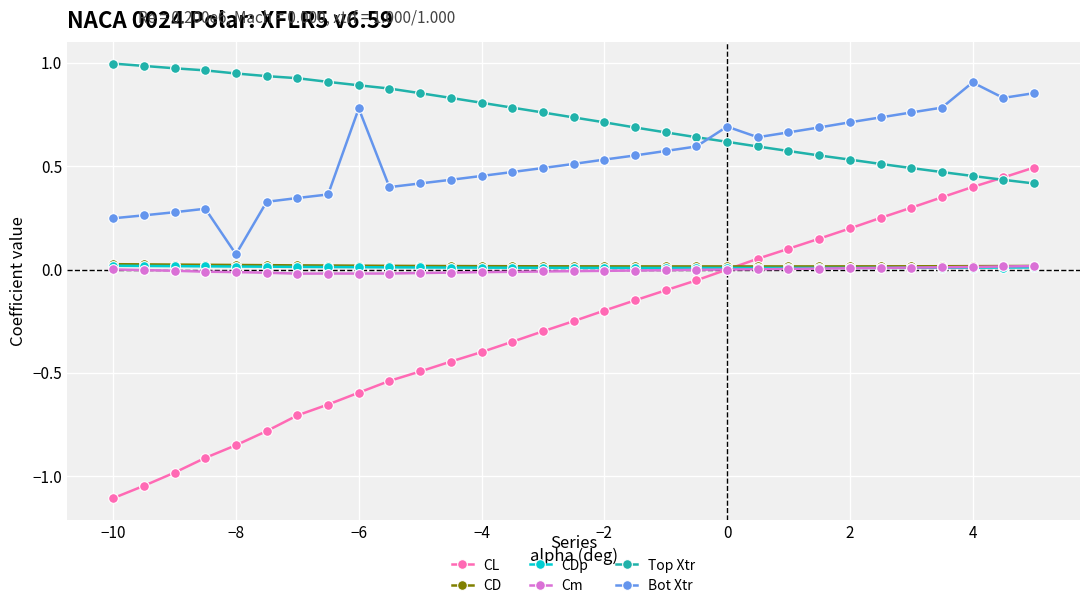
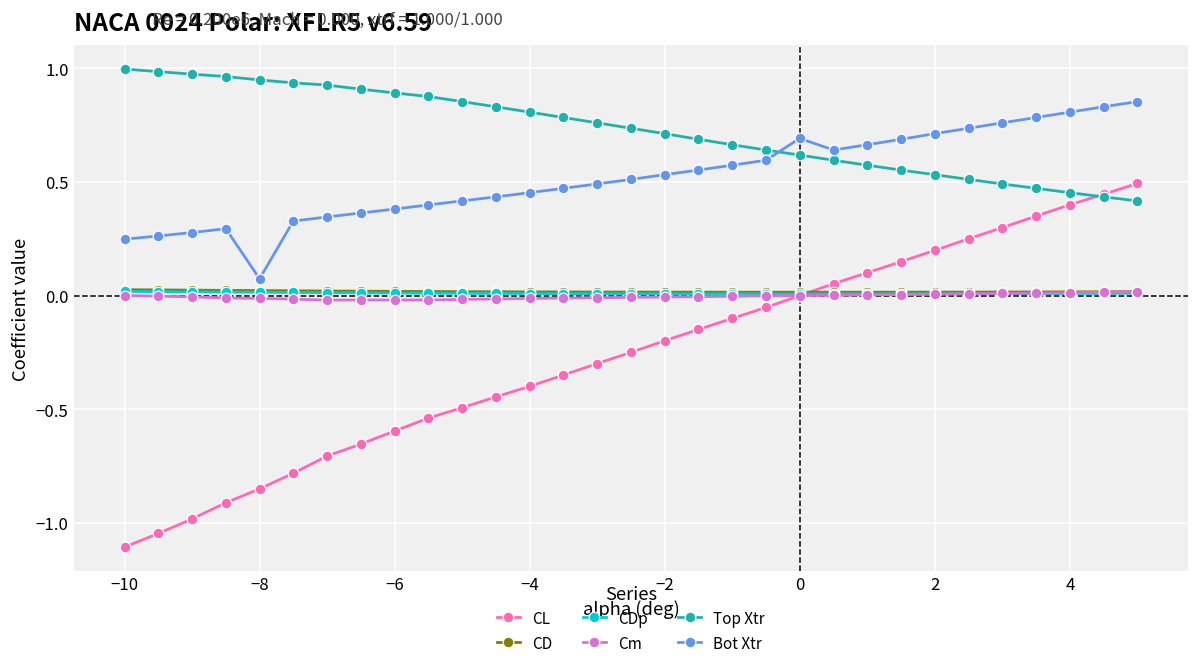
Bot Xtr, −6: 0.78 -> 0.38
Bot Xtr, 4: 0.91 -> 0.81
